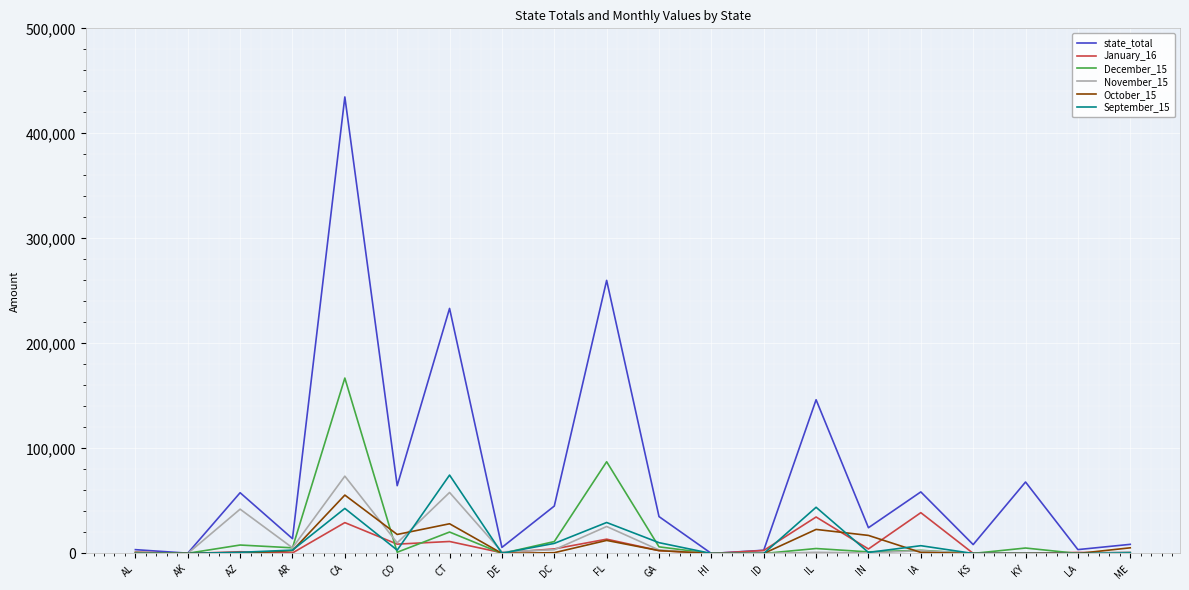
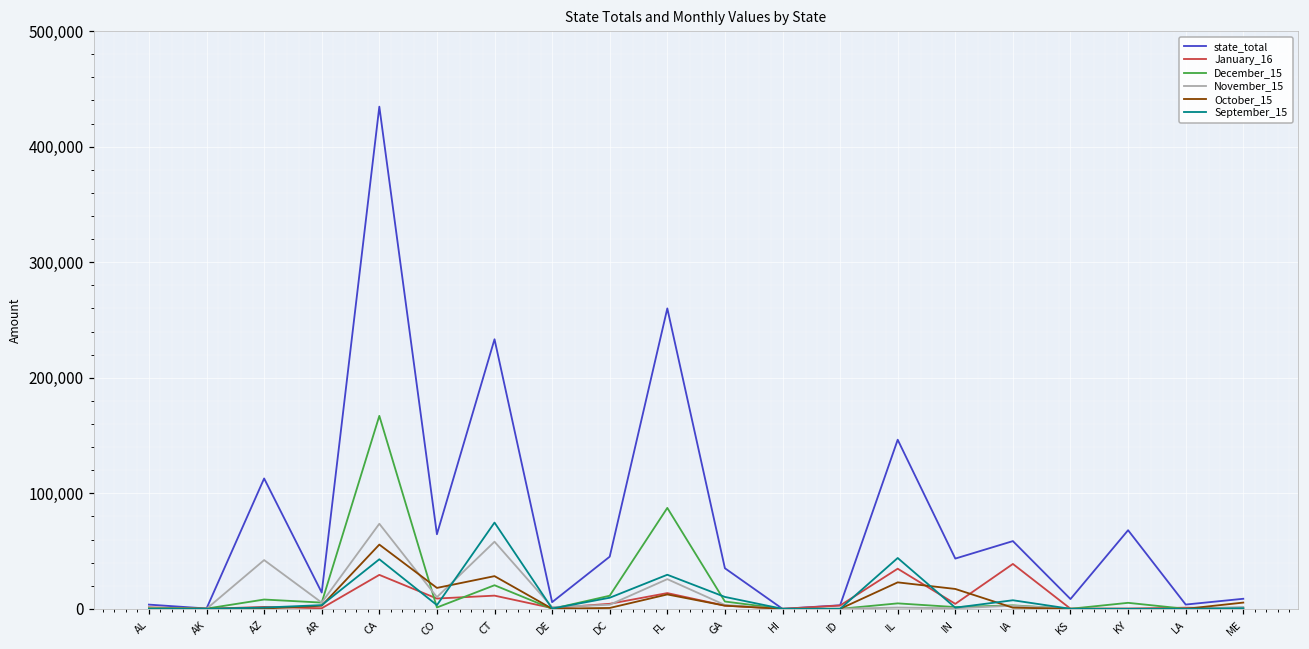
state_total, AZ: 58,000 -> 113,000
state_total, IN: 25,000 -> 43,000
